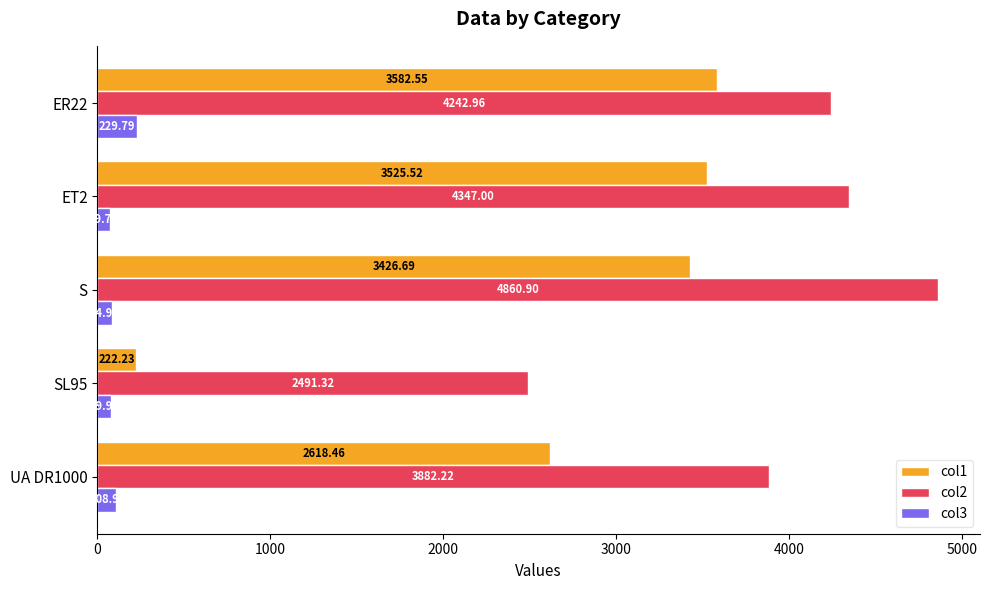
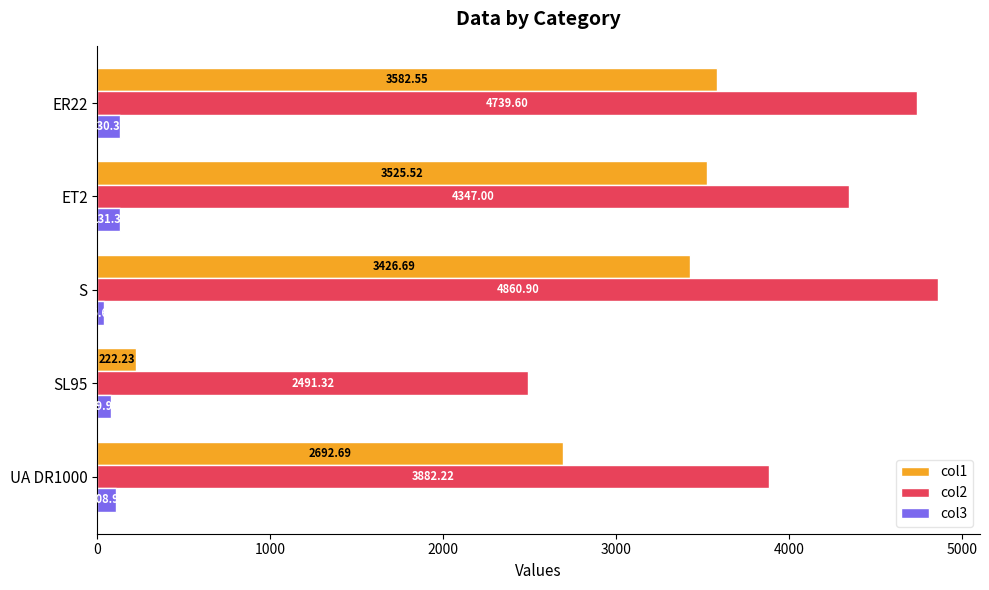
col2, ER22: 4242.96 -> 4739.60
col3, ER22: 229.79 -> 130.39
col3, ET2: 70 -> 130
col3, S: 80 -> 40
col1, UA DR1000: 2618.46 -> 2692.69
